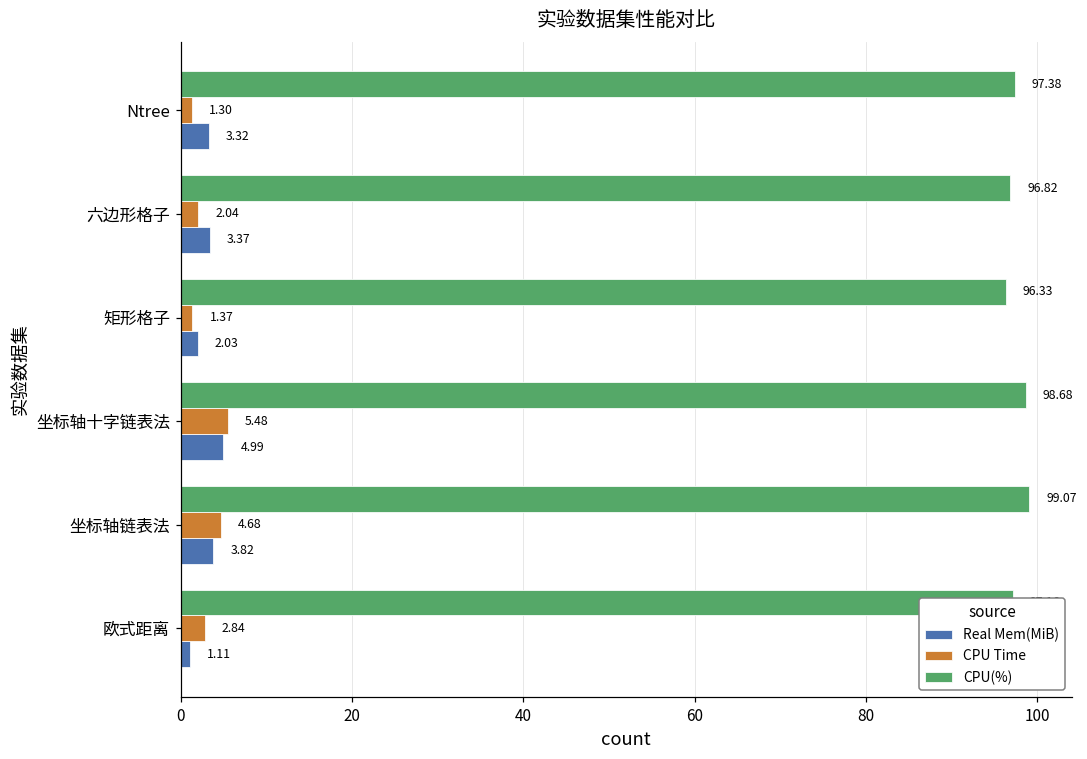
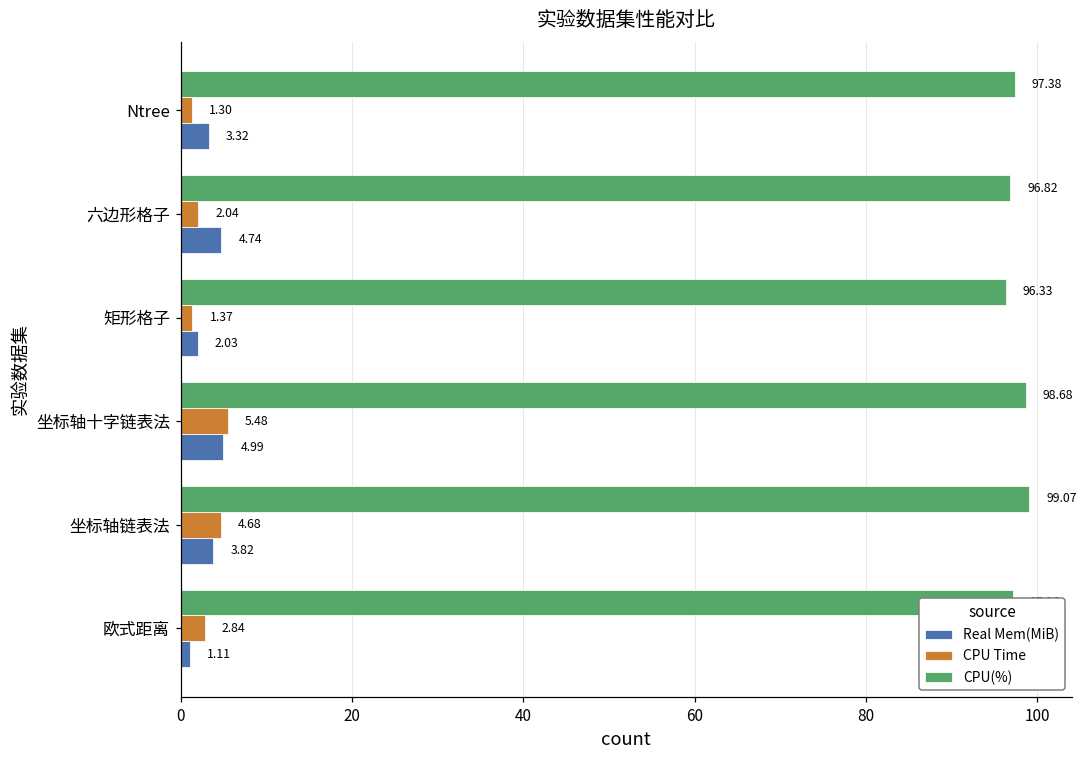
Real Mem(MiB), 六边形格子: 3.37 -> 4.74
